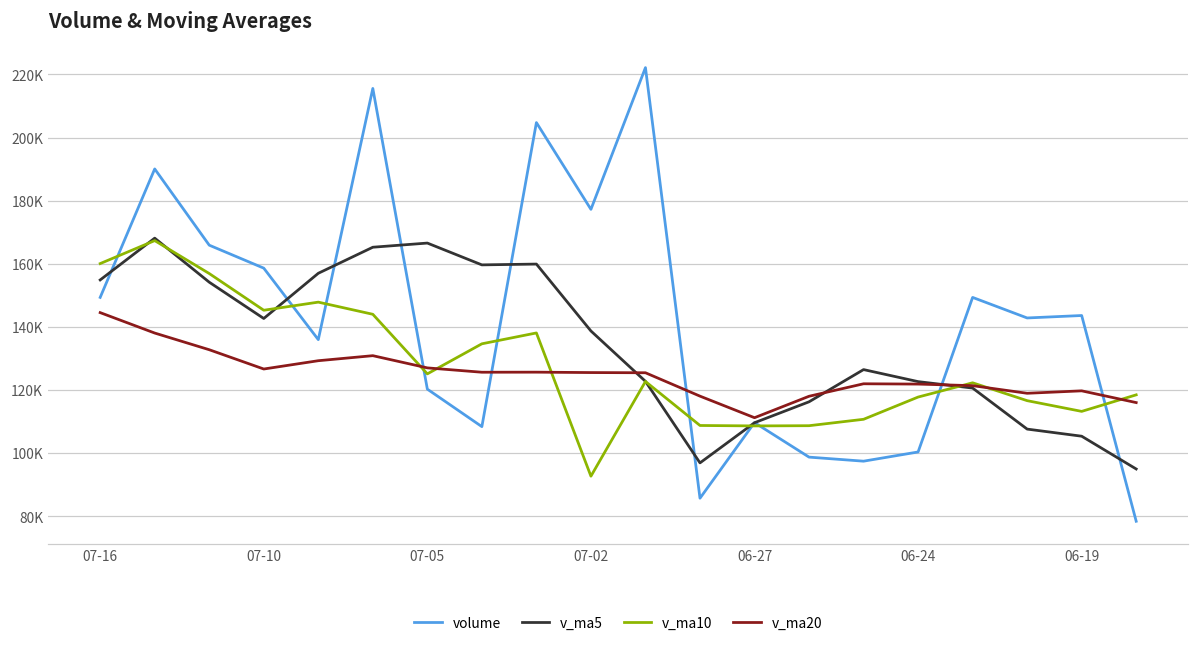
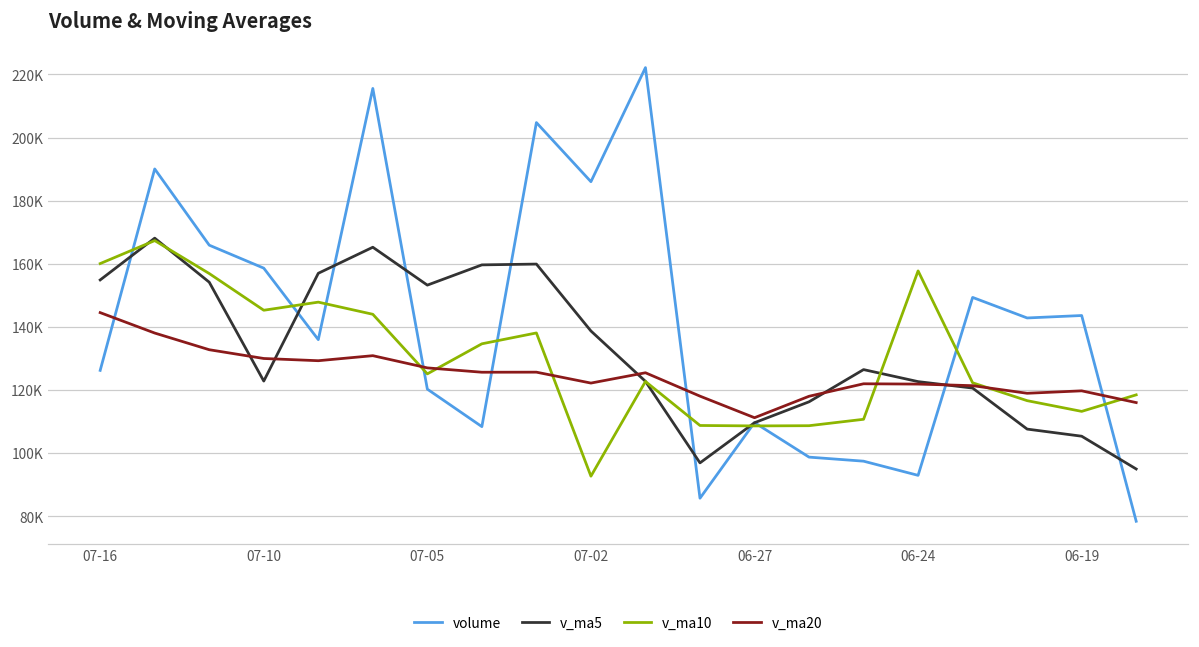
volume, 07-16: 149000 -> 126000
v_ma5, 07-10: 143000 -> 123000
v_ma20, 07-10: 127000 -> 130000
v_ma5, 07-05: 167000 -> 153000
volume, 07-02: 177000 -> 186000
v_ma20, 07-02: 126000 -> 122000
volume, 06-24: 100000 -> 93000
v_ma10, 06-24: 118000 -> 158000
